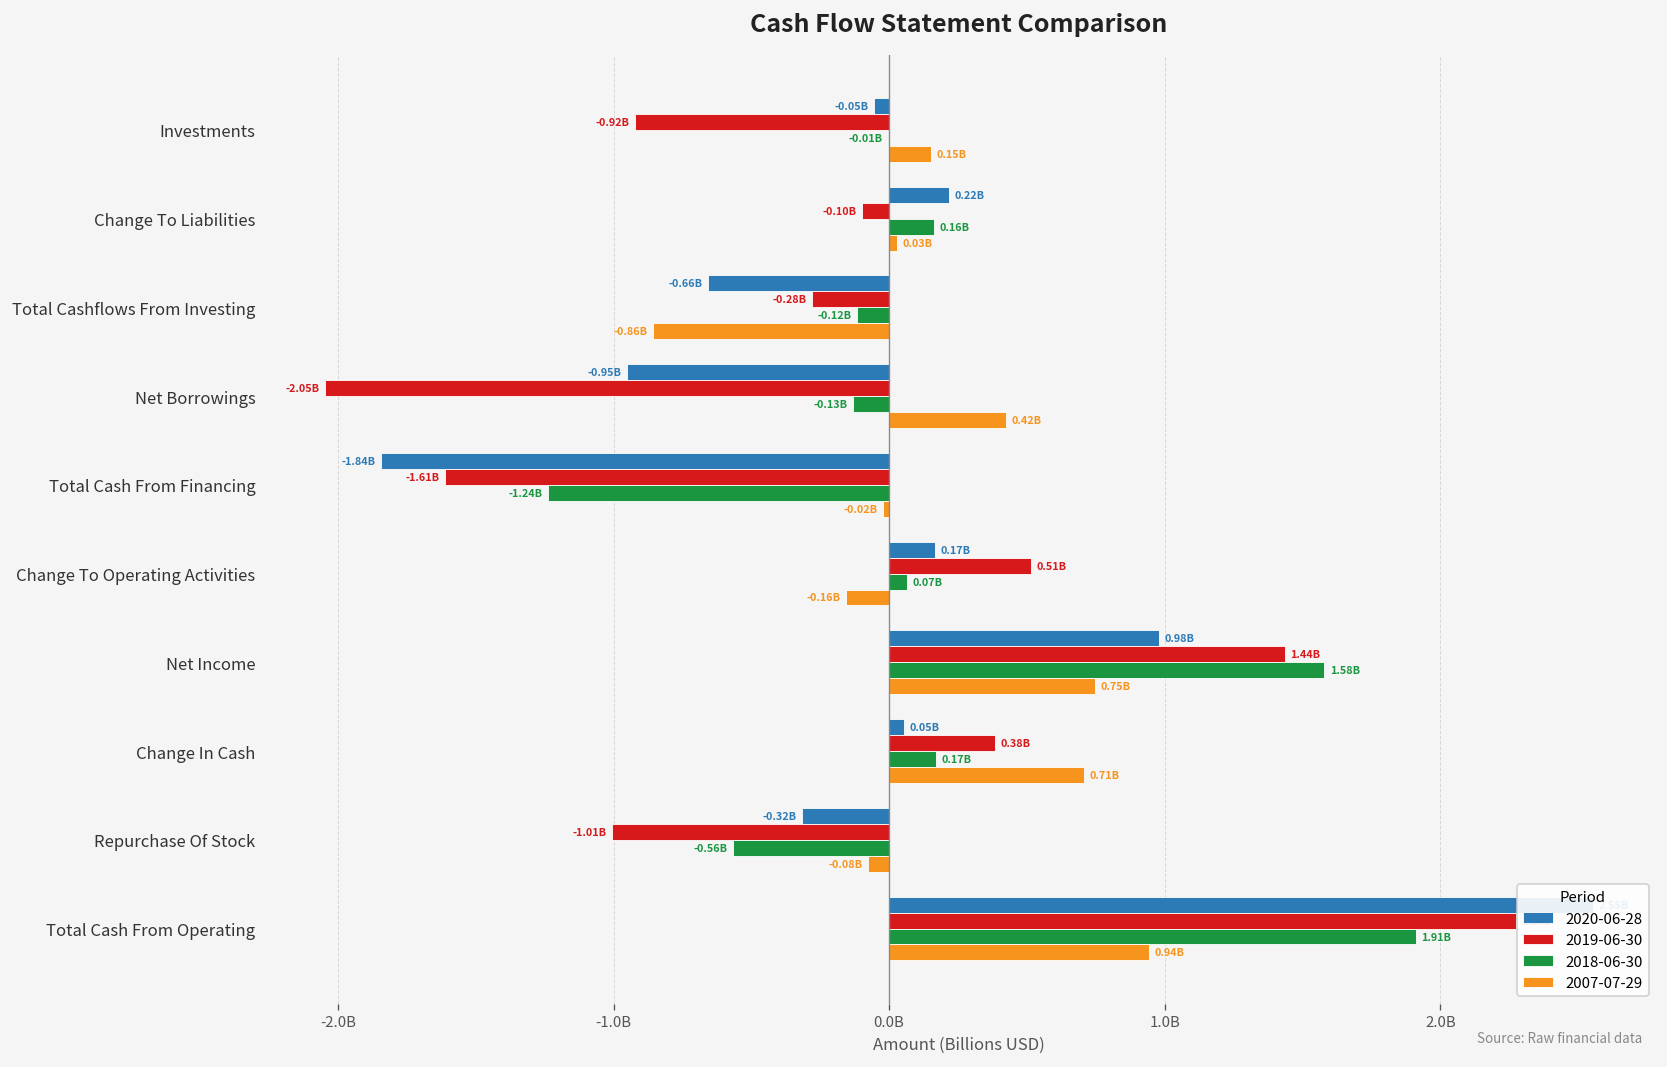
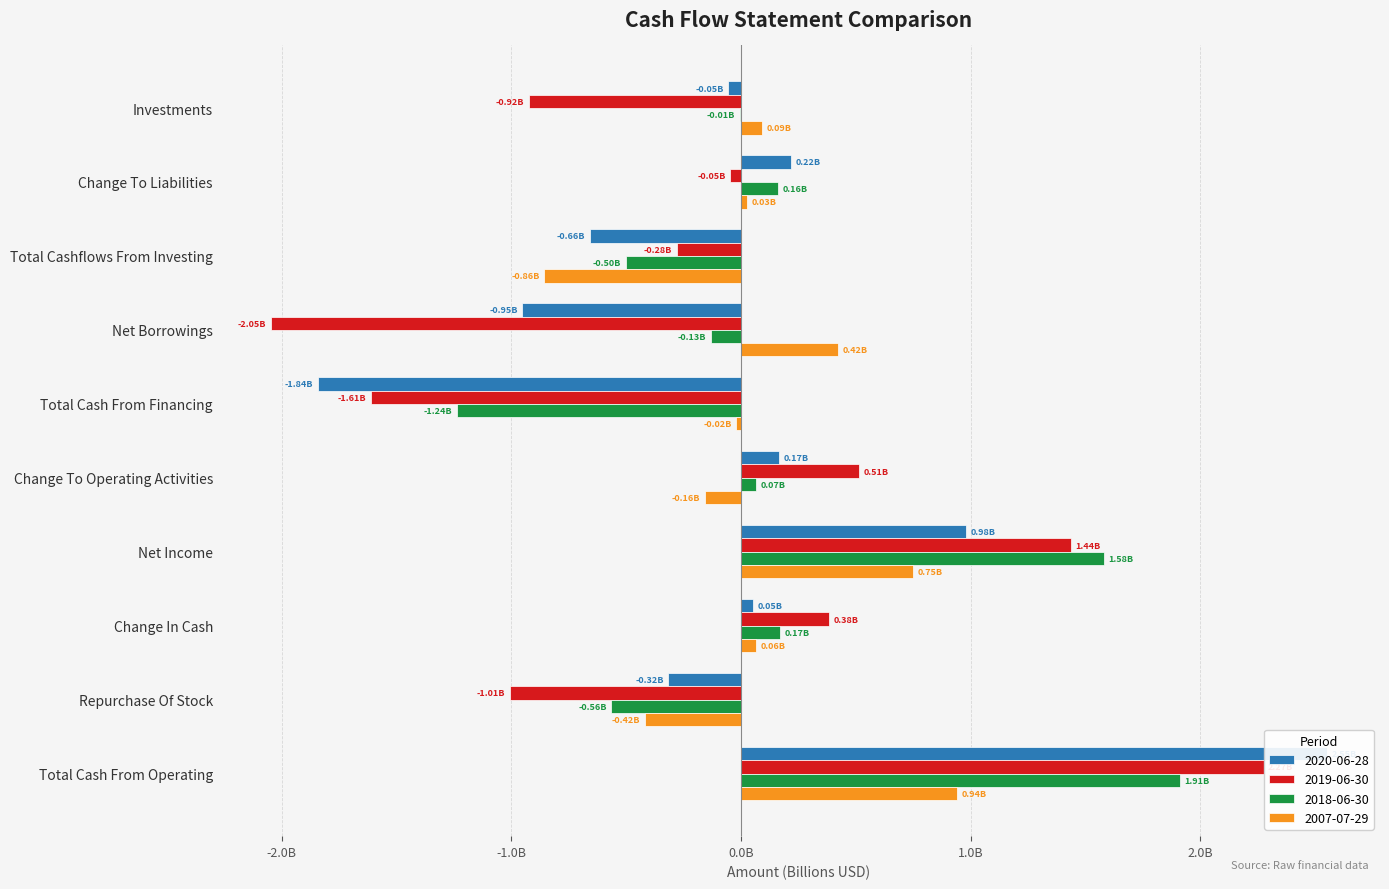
2007-07-29, Investments: 0.15B -> 0.09B
2019-06-30, Change To Liabilities: -0.10B -> -0.05B
2018-06-30, Total Cashflows From Investing: -0.12B -> -0.50B
2007-07-29, Change In Cash: 0.71B -> 0.06B
2007-07-29, Repurchase Of Stock: -0.08B -> -0.42B
